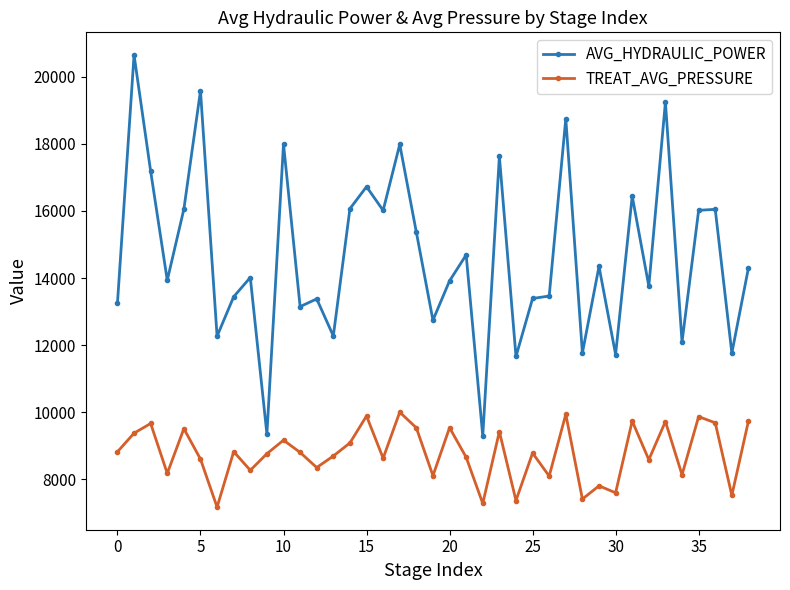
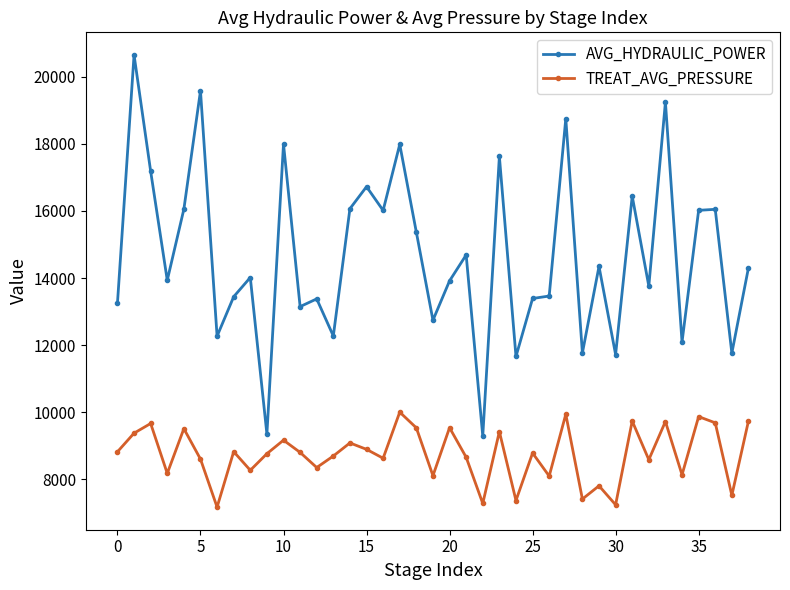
TREAT_AVG_PRESSURE, 15: 9900 -> 8900
TREAT_AVG_PRESSURE, 30: 7600 -> 7200
